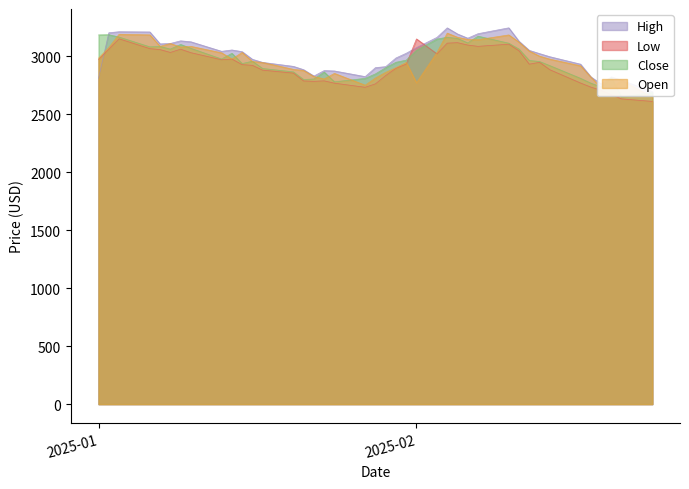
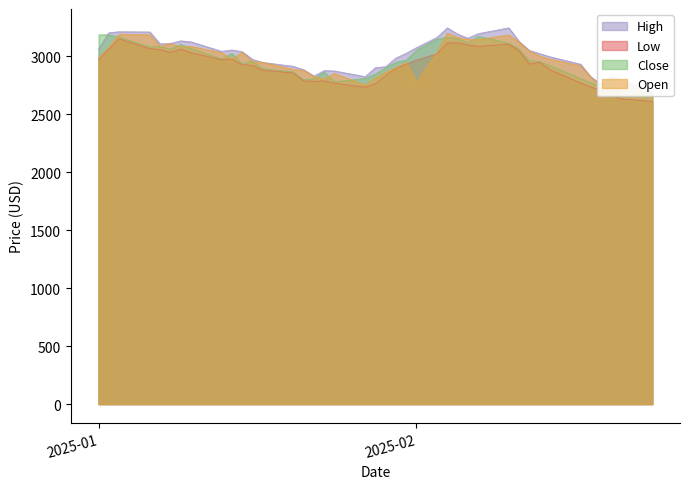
High, 2025-01: 2810 -> 3060
Low, 2025-02: 3150 -> 2970
